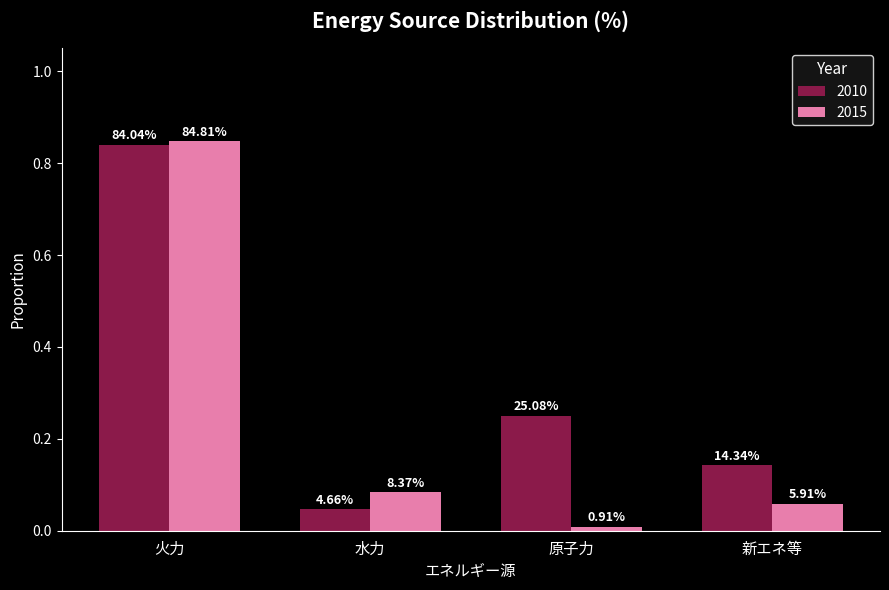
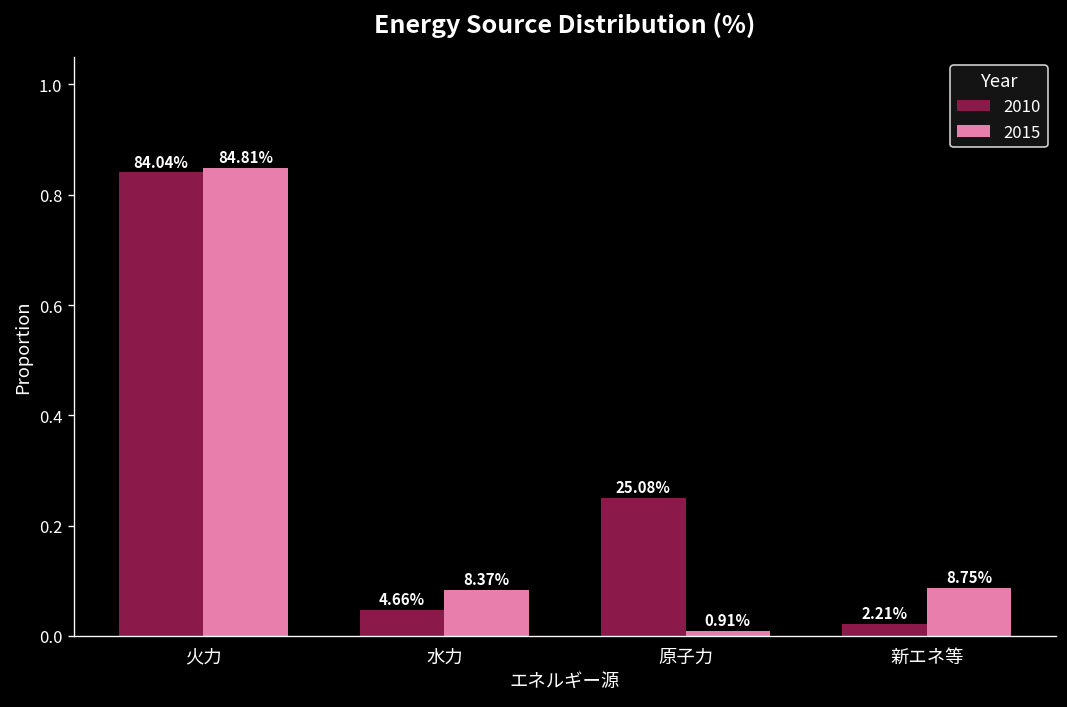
2010, 新エネ等: 14.34% -> 2.21%
2015, 新エネ等: 5.91% -> 8.75%
